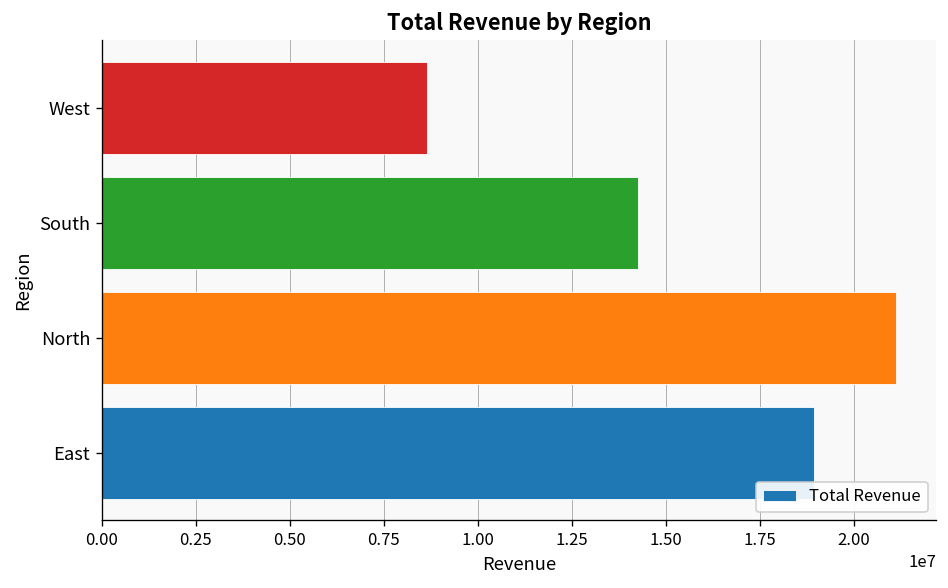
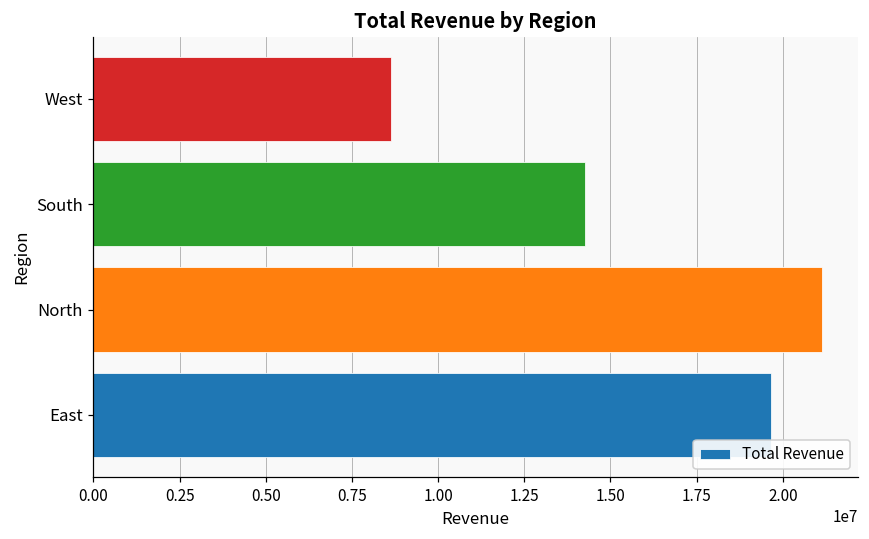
East: 19000000 -> 19700000
